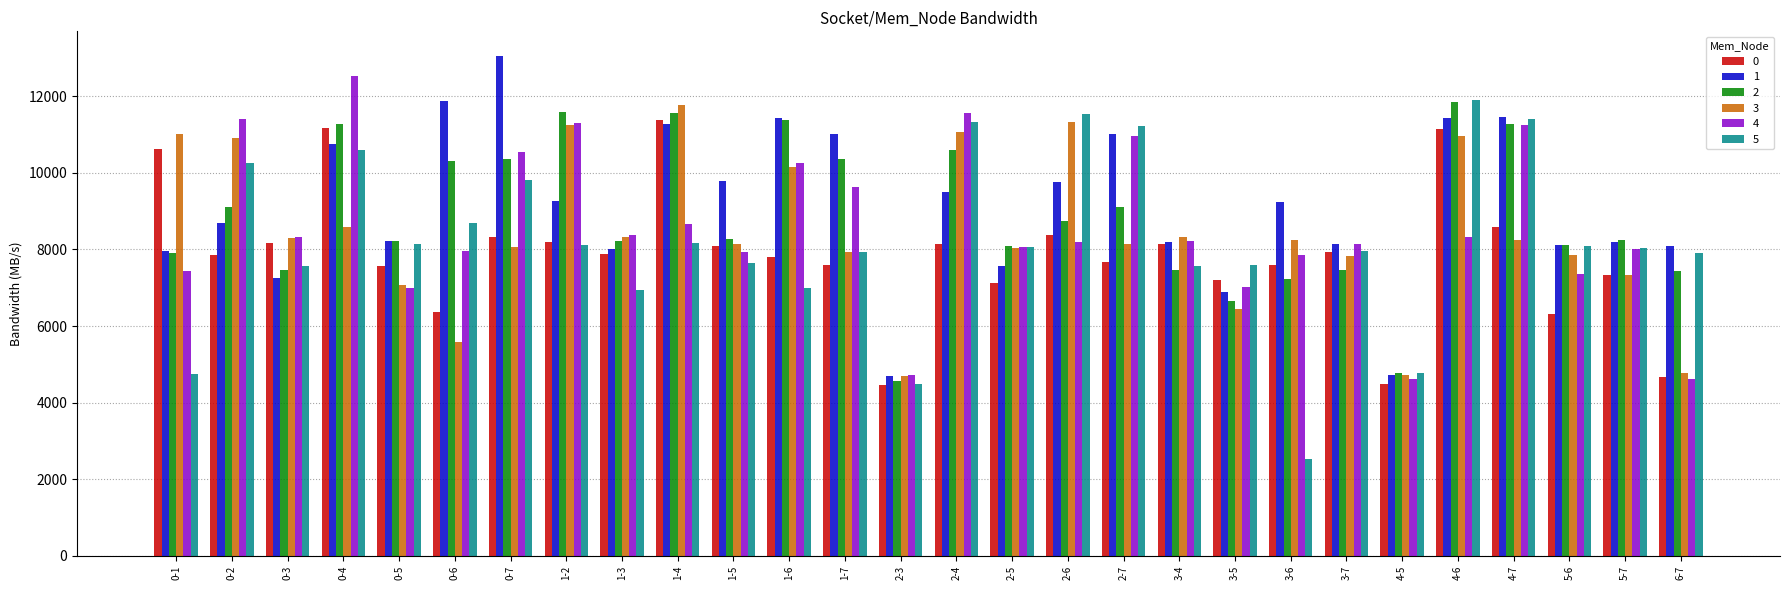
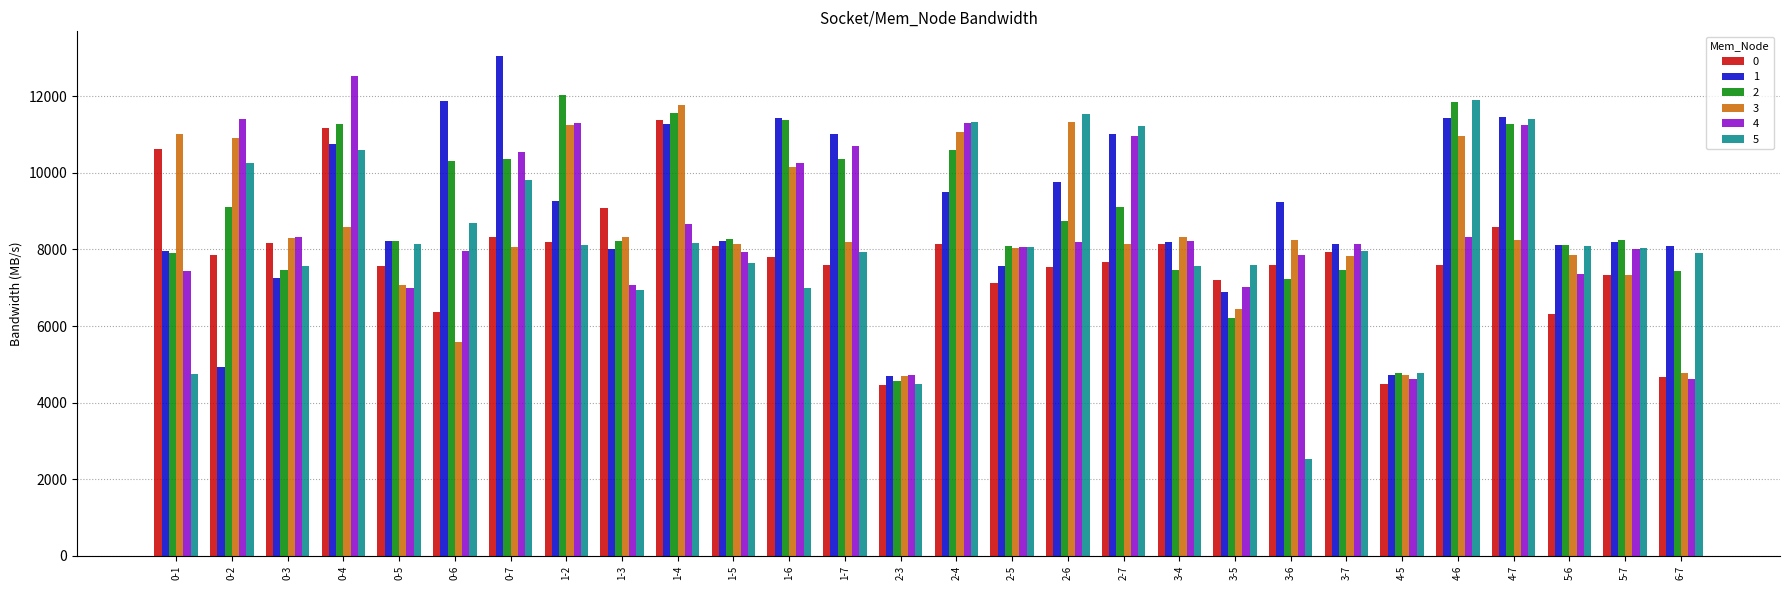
1, 0-2: 8700 -> 4900
2, 1-2: 11600 -> 12000
0, 1-3: 7900 -> 9100
4, 1-3: 8400 -> 7100
1, 1-5: 9800 -> 8200
3, 1-7: 7900 -> 8200
4, 1-7: 9600 -> 10700
4, 2-4: 11600 -> 11300
0, 2-6: 8400 -> 7500
2, 3-5: 6600 -> 6200
0, 4-6: 11100 -> 7600
